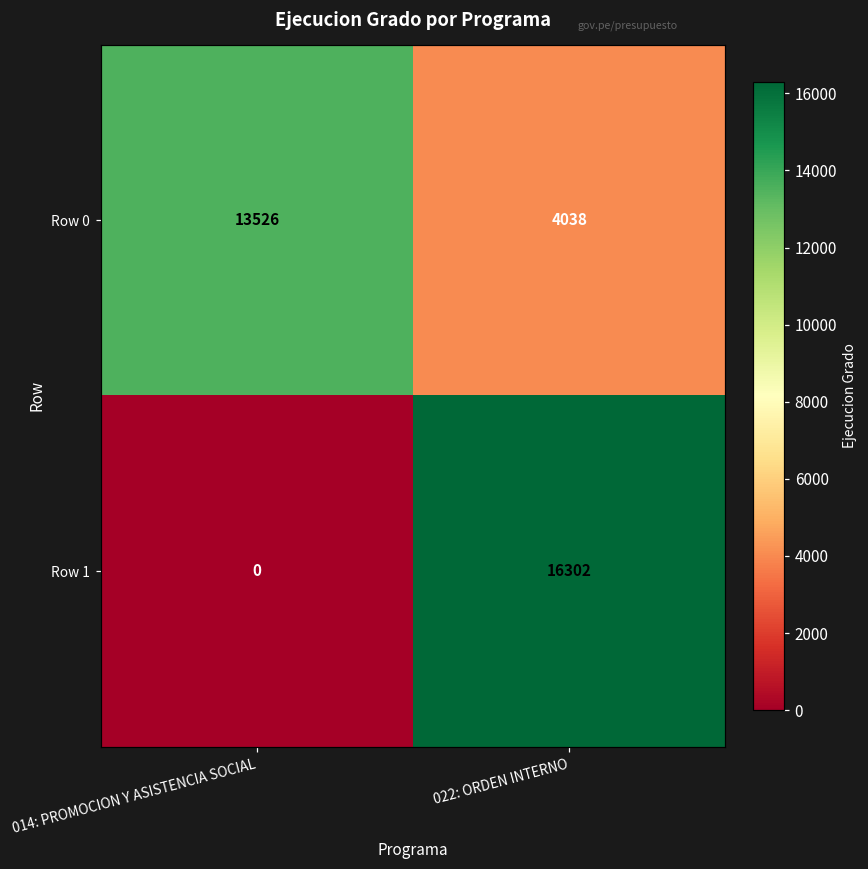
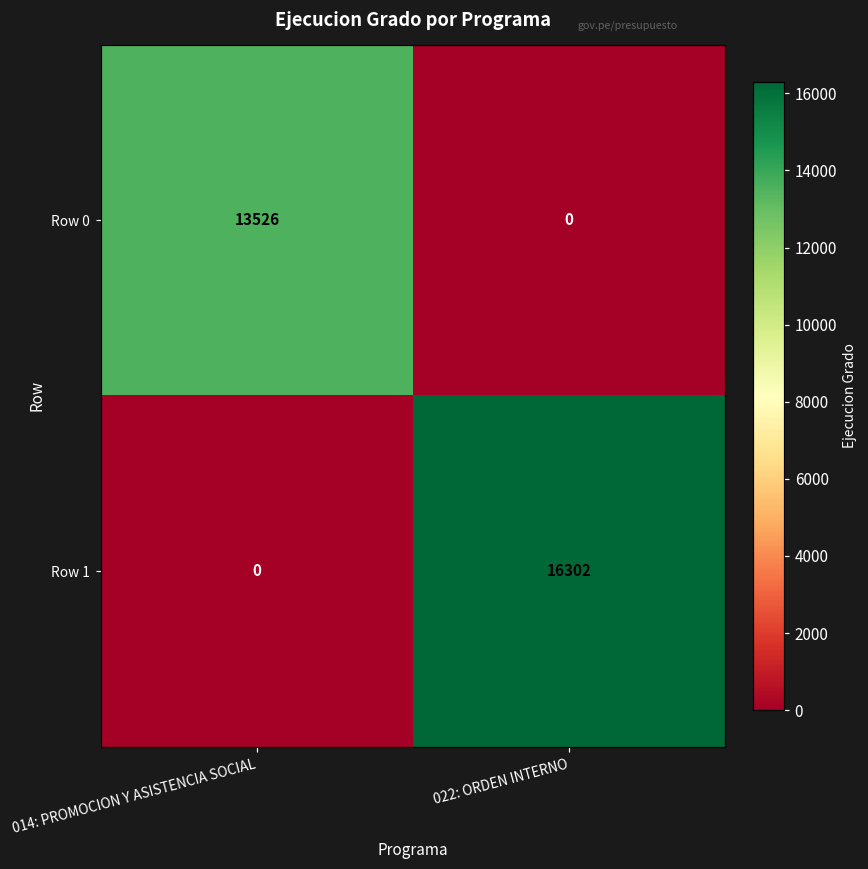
Row 0, 022: ORDEN INTERNO: 4038 -> 0
